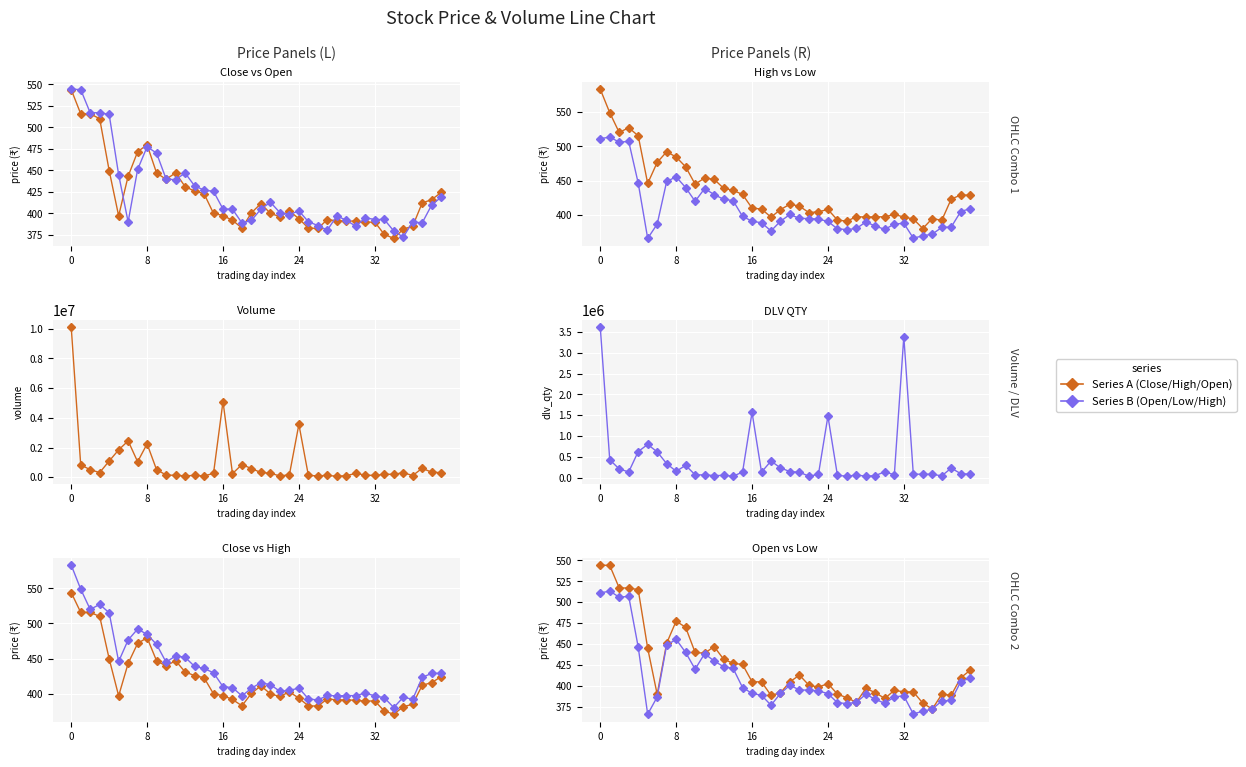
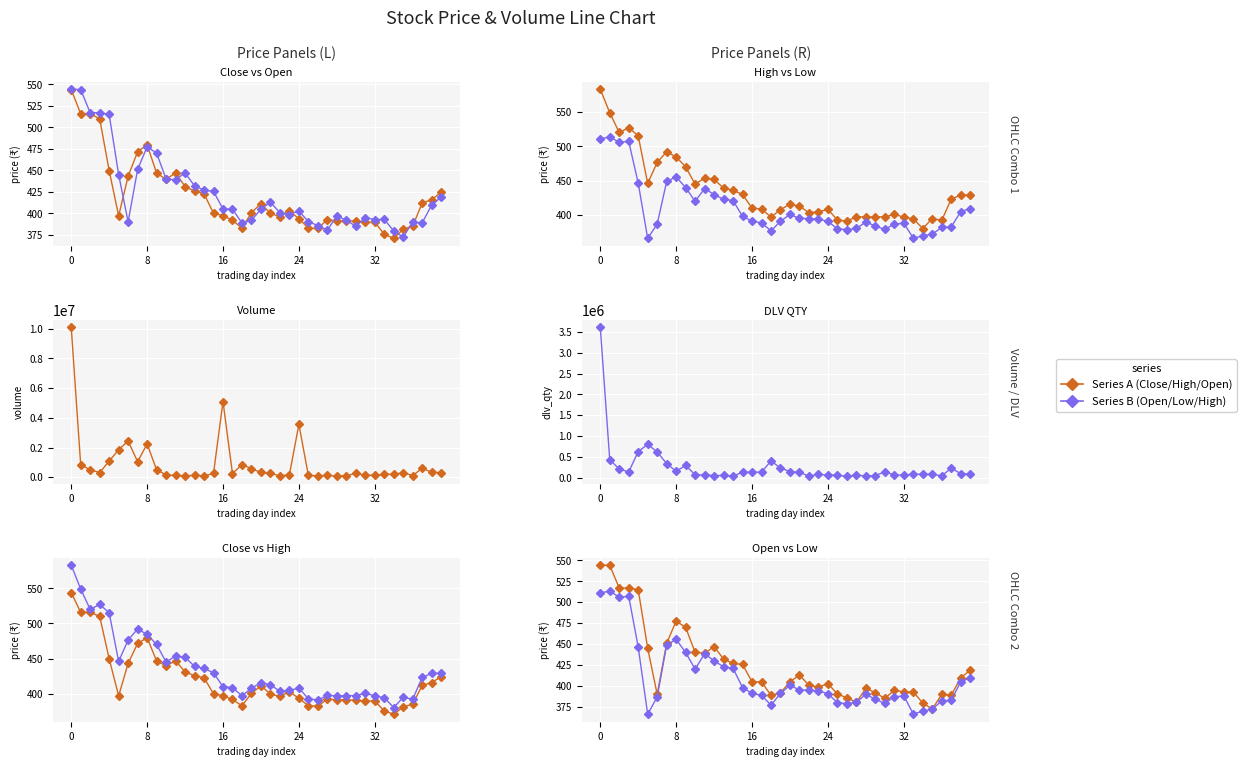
DLV QTY, 16: 1600000 -> 100000
DLV QTY, 24: 1500000 -> 100000
DLV QTY, 32: 3400000 -> 100000
